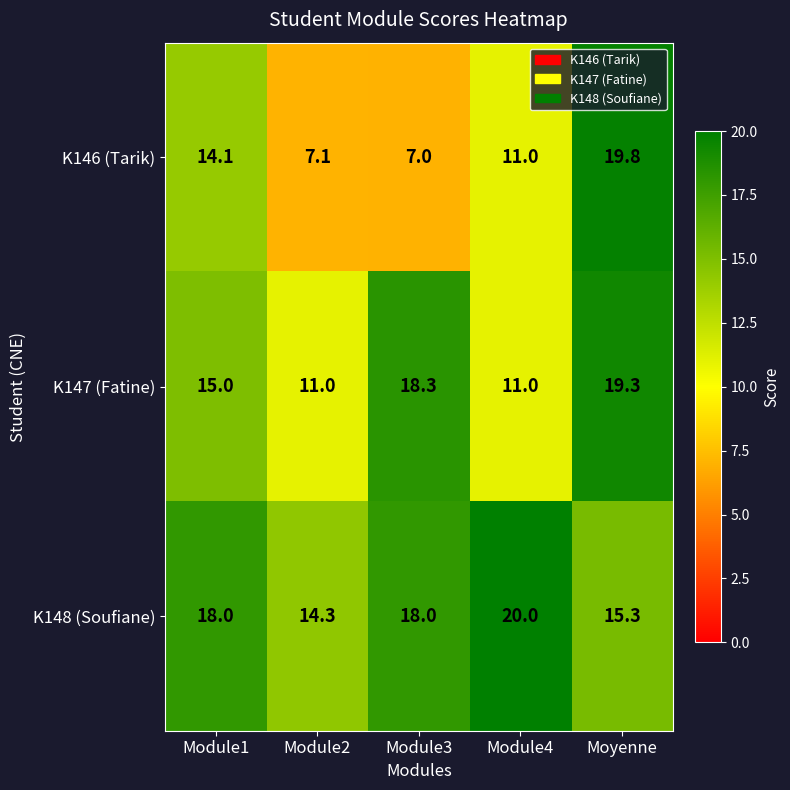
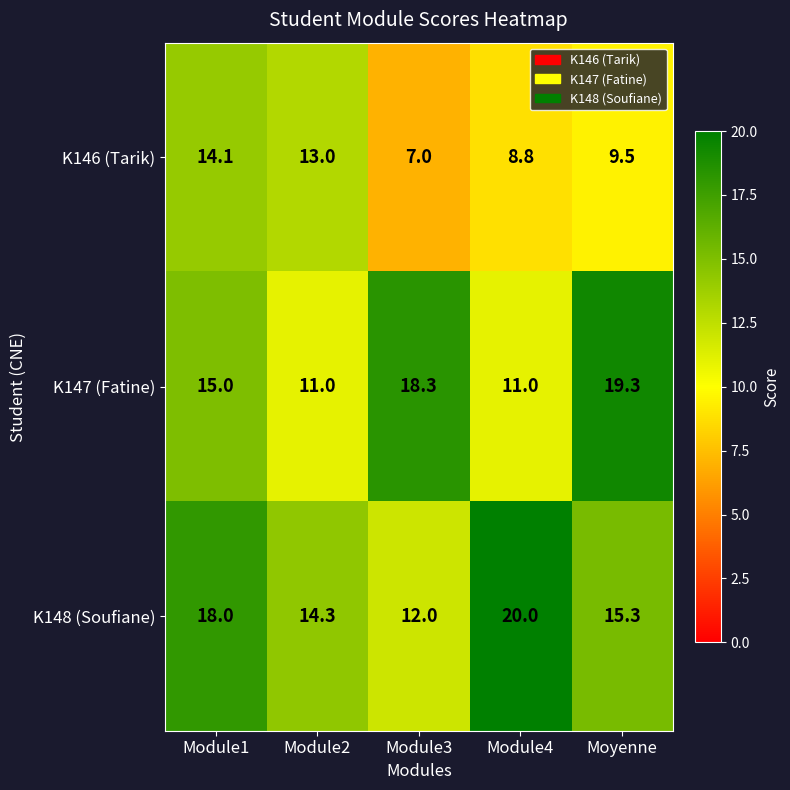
K146 (Tarik), Module2: 7.1 -> 13.0
K146 (Tarik), Module4: 11.0 -> 8.8
K146 (Tarik), Moyenne: 19.8 -> 9.5
K148 (Soufiane), Module3: 18.0 -> 12.0
